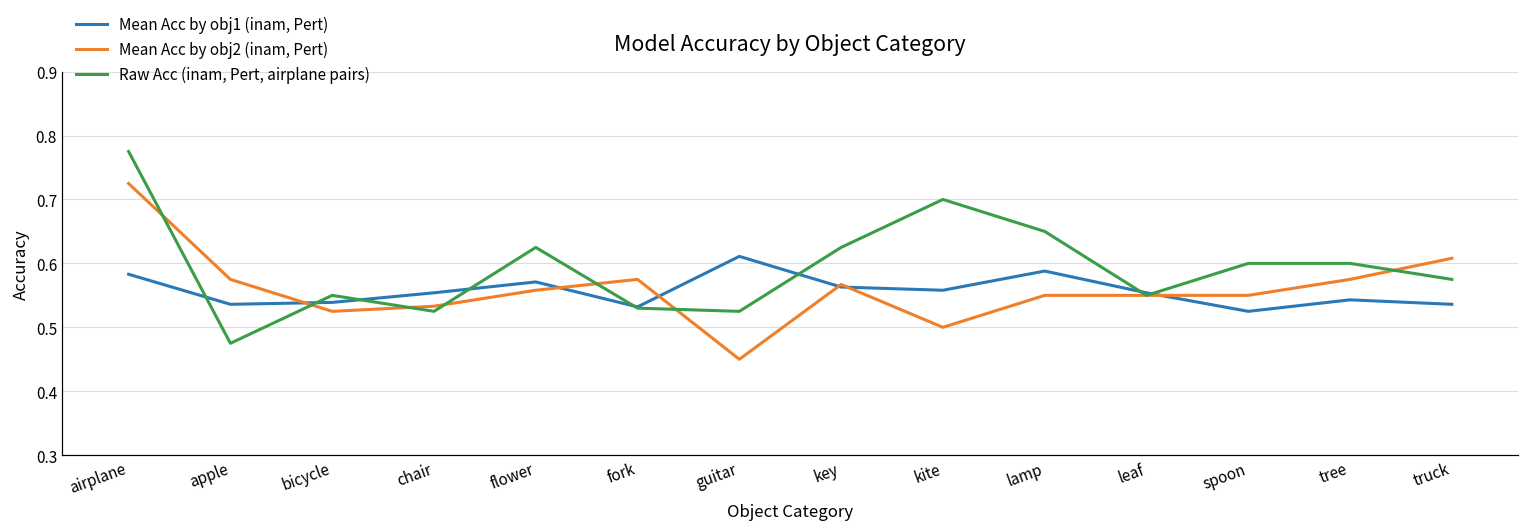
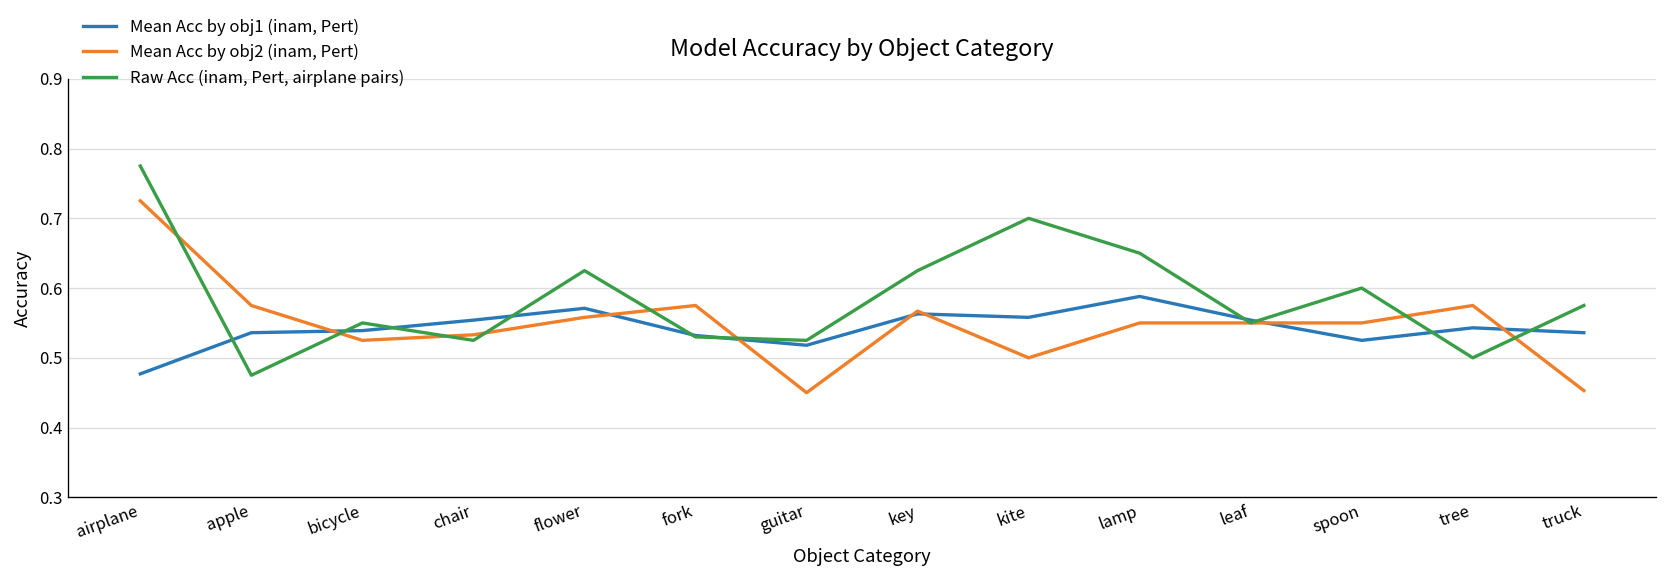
Mean Acc by obj1 (inam, Pert), airplane: 0.58 -> 0.48
Mean Acc by obj1 (inam, Pert), guitar: 0.61 -> 0.52
Raw Acc (inam, Pert, airplane pairs), tree: 0.6 -> 0.5
Mean Acc by obj2 (inam, Pert), truck: 0.61 -> 0.45
